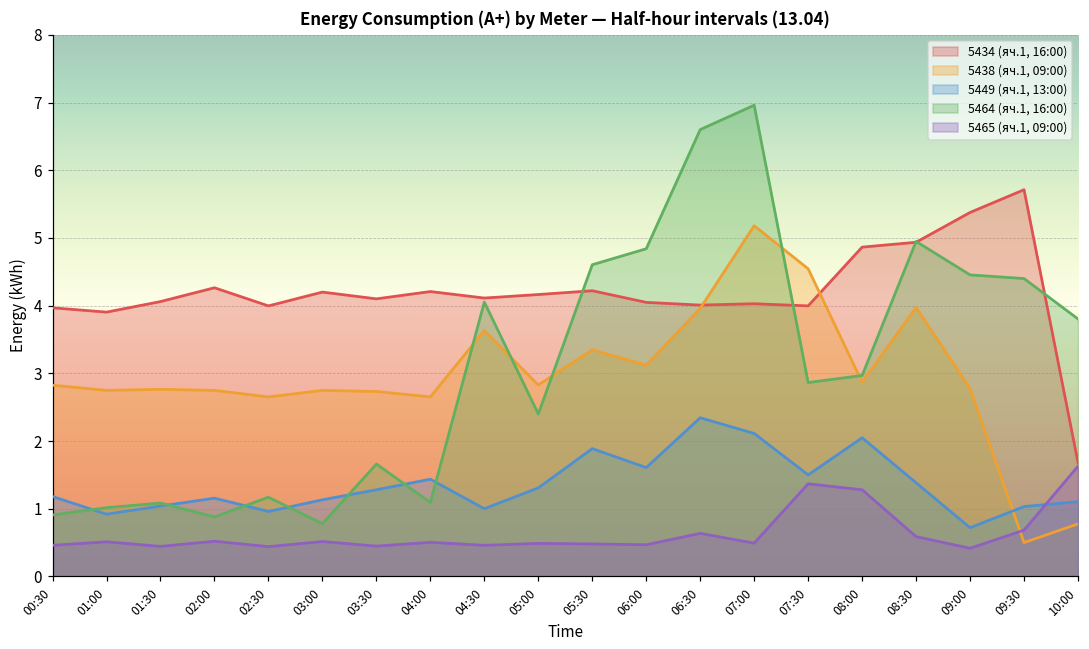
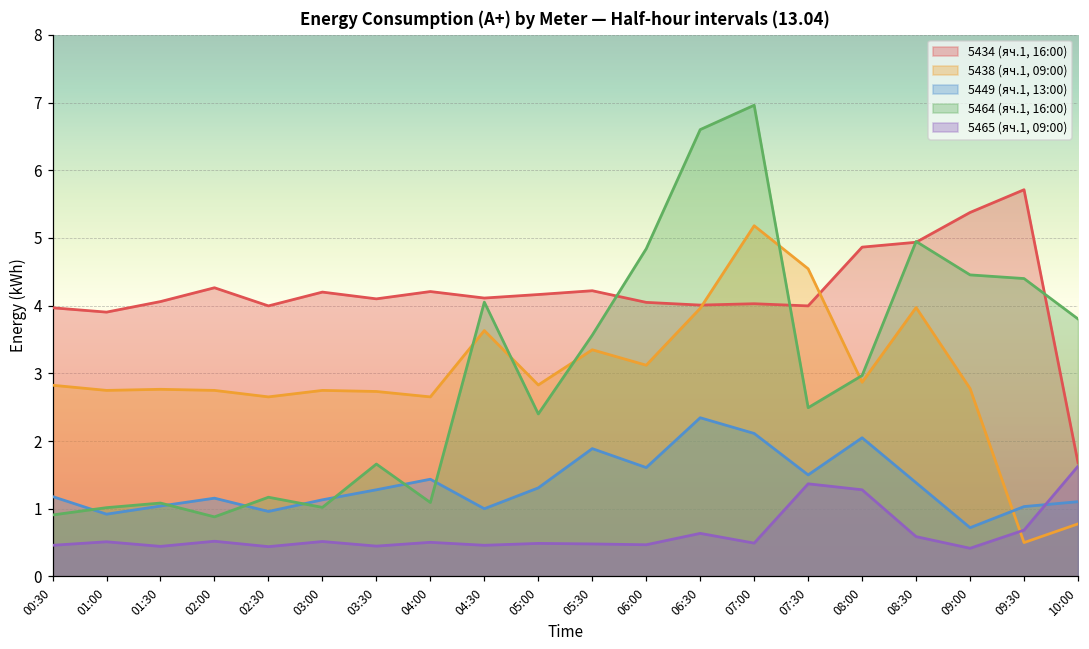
5464 (яч.1, 16:00), 03:00: 0.8 -> 1.0
5464 (яч.1, 16:00), 05:30: 4.6 -> 3.6
5464 (яч.1, 16:00), 07:30: 2.9 -> 2.5
